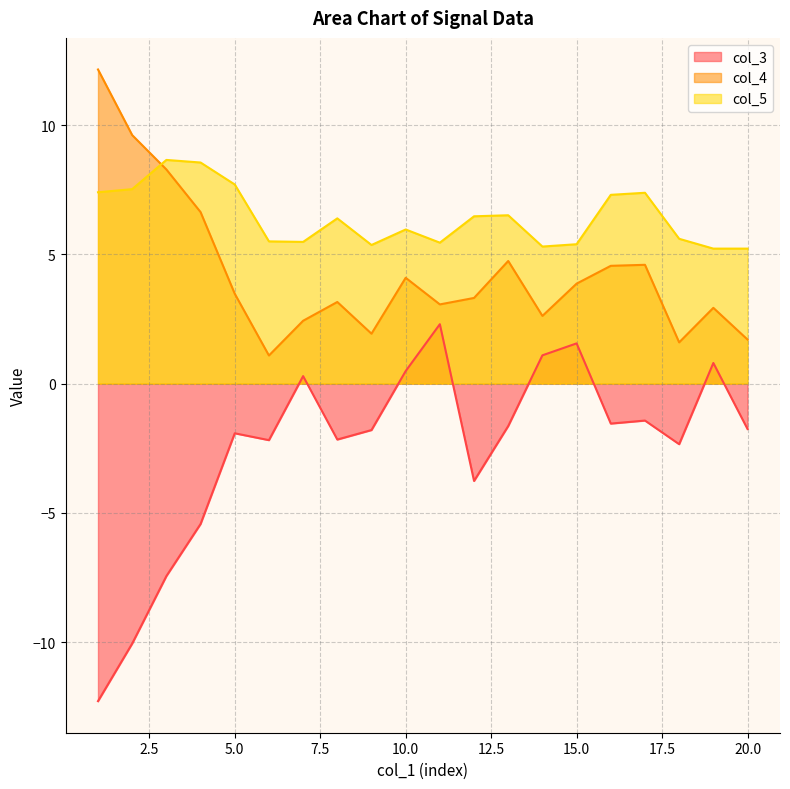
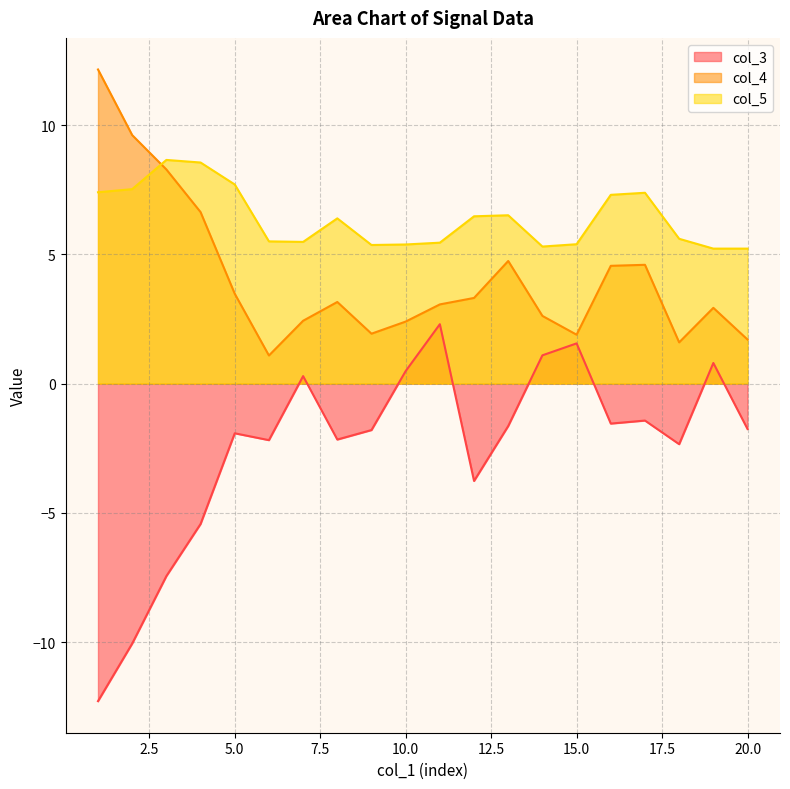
col_4, 10.0: 4.1 -> 2.4
col_5, 10.0: 6.0 -> 5.4
col_4, 15.0: 3.9 -> 1.9
